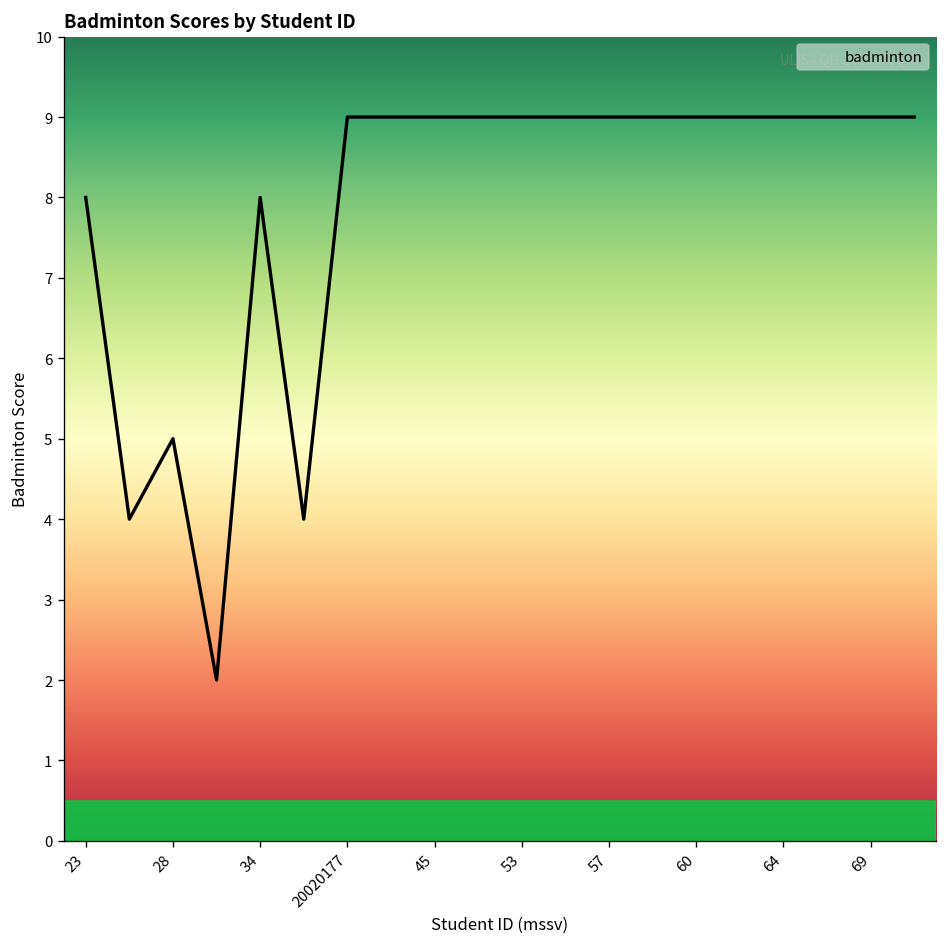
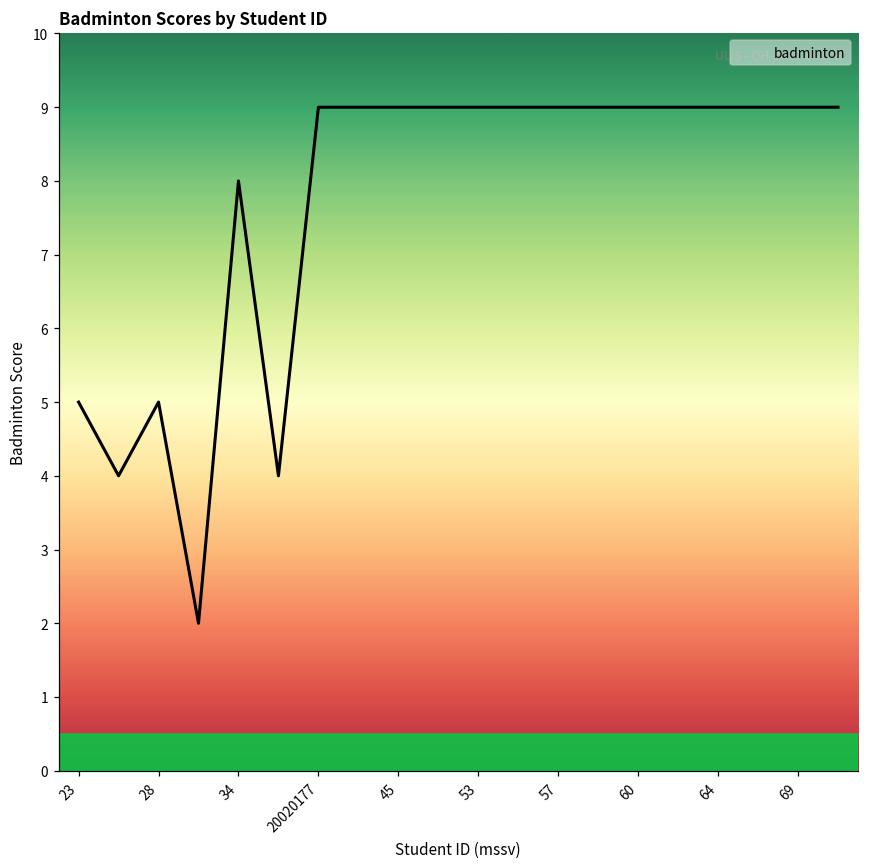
23: 8 -> 5
